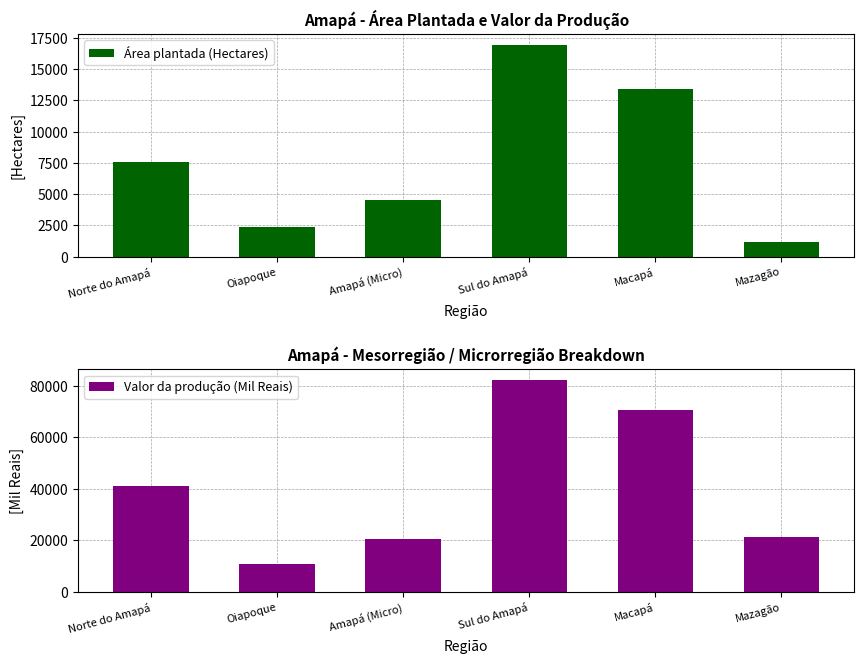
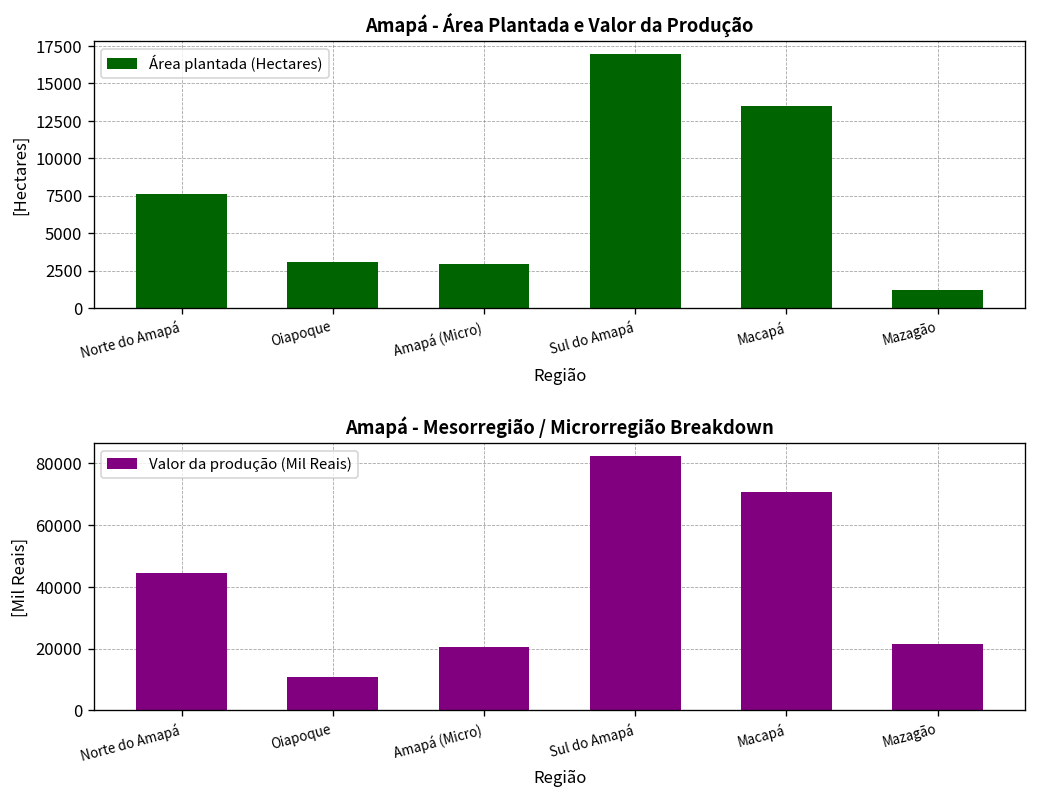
Amapá - Área Plantada e Valor da Produção, Oiapoque: 2400 -> 3000
Amapá - Área Plantada e Valor da Produção, Amapá (Micro): 4500 -> 3000
Amapá - Mesorregião / Microrregião Breakdown, Norte do Amapá: 41000 -> 45000
